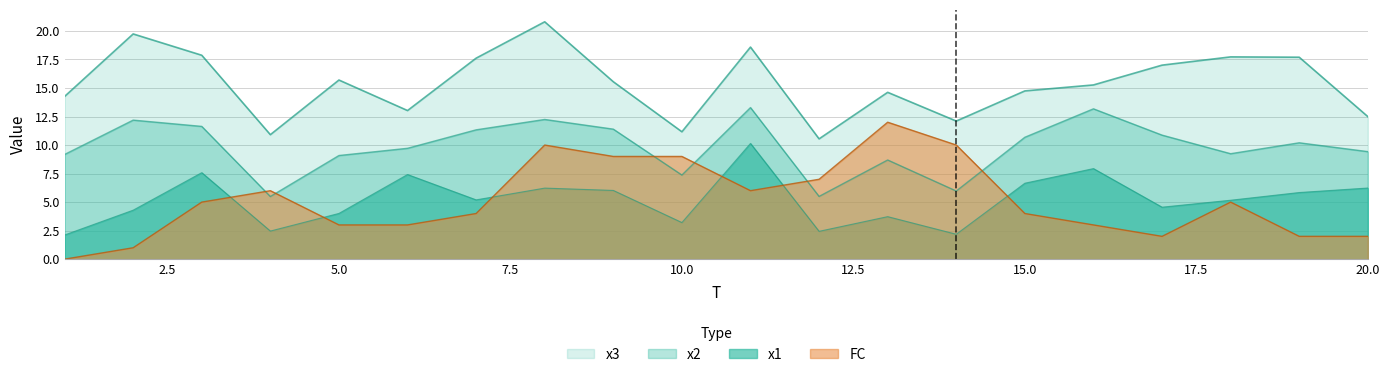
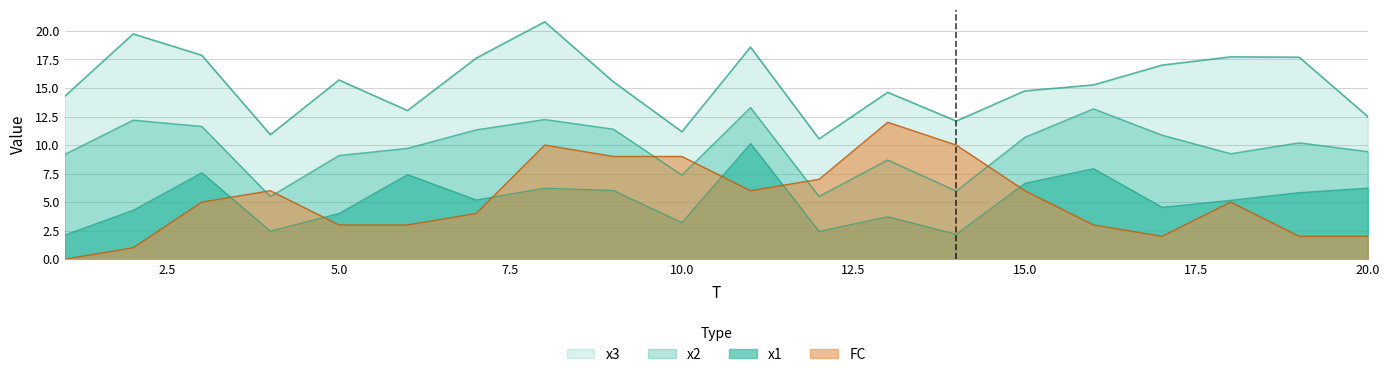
FC, 15.0: 4 -> 6
